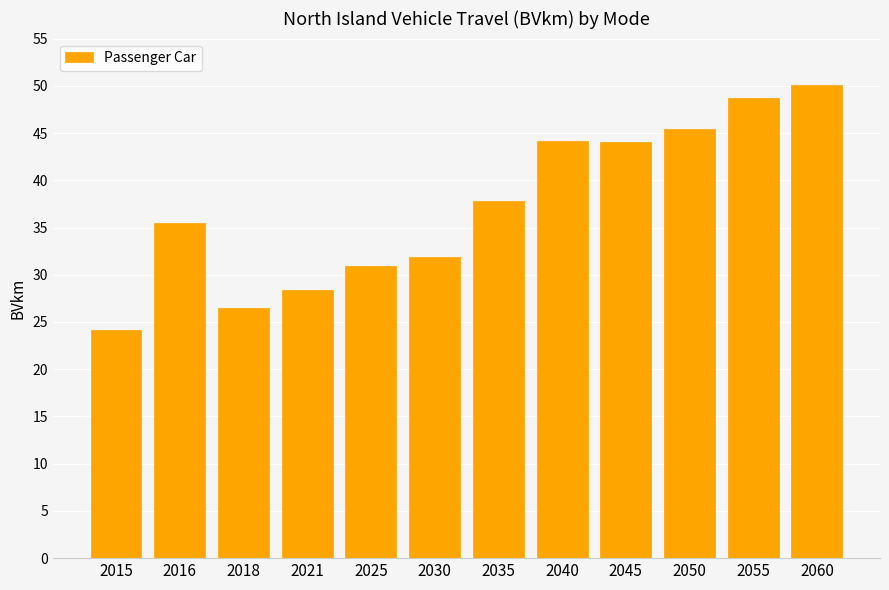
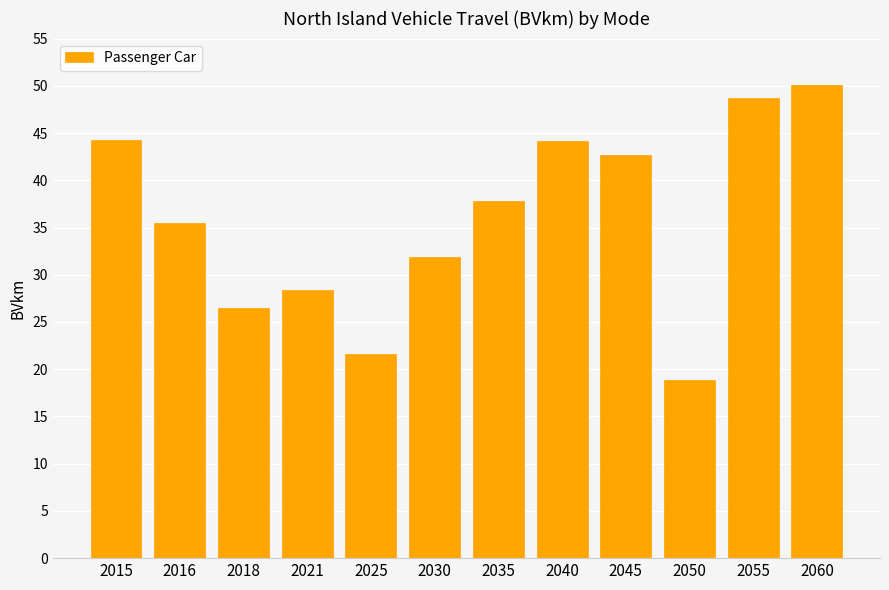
2015: 24 -> 44
2025: 31 -> 22
2045: 44 -> 43
2050: 45 -> 19
